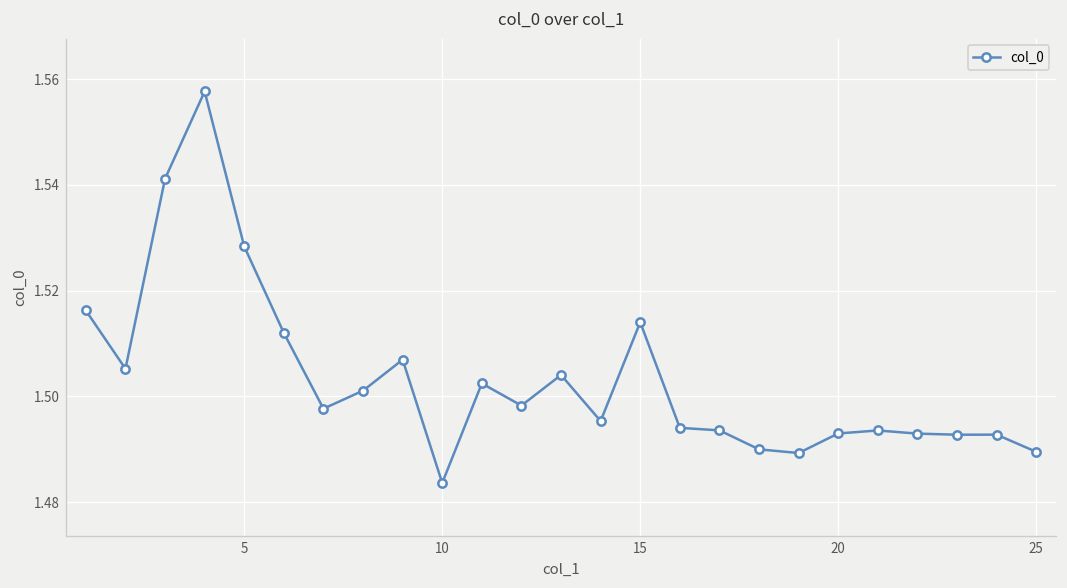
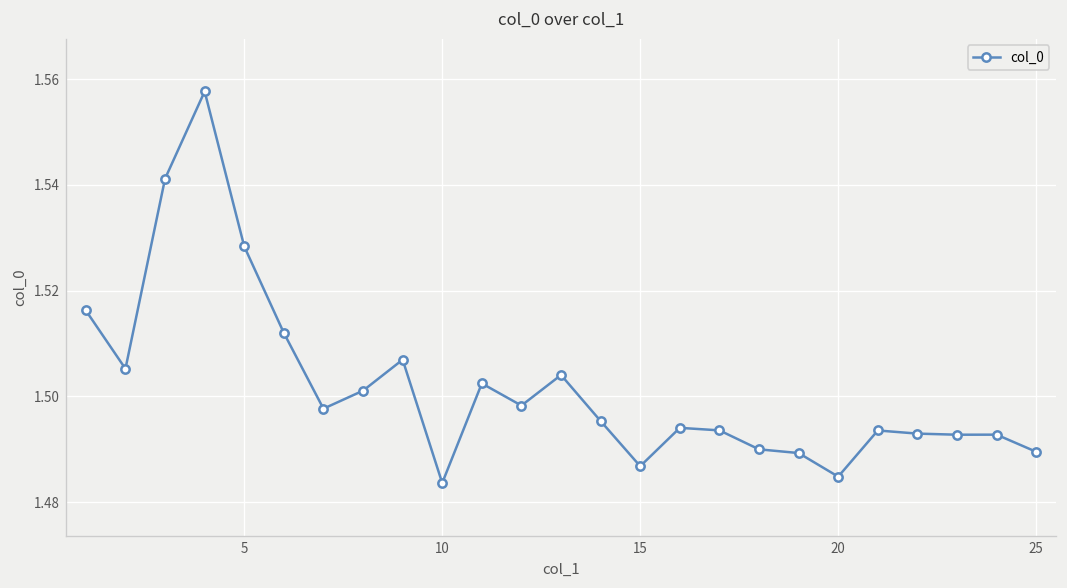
15: 1.514 -> 1.487
20: 1.493 -> 1.485
